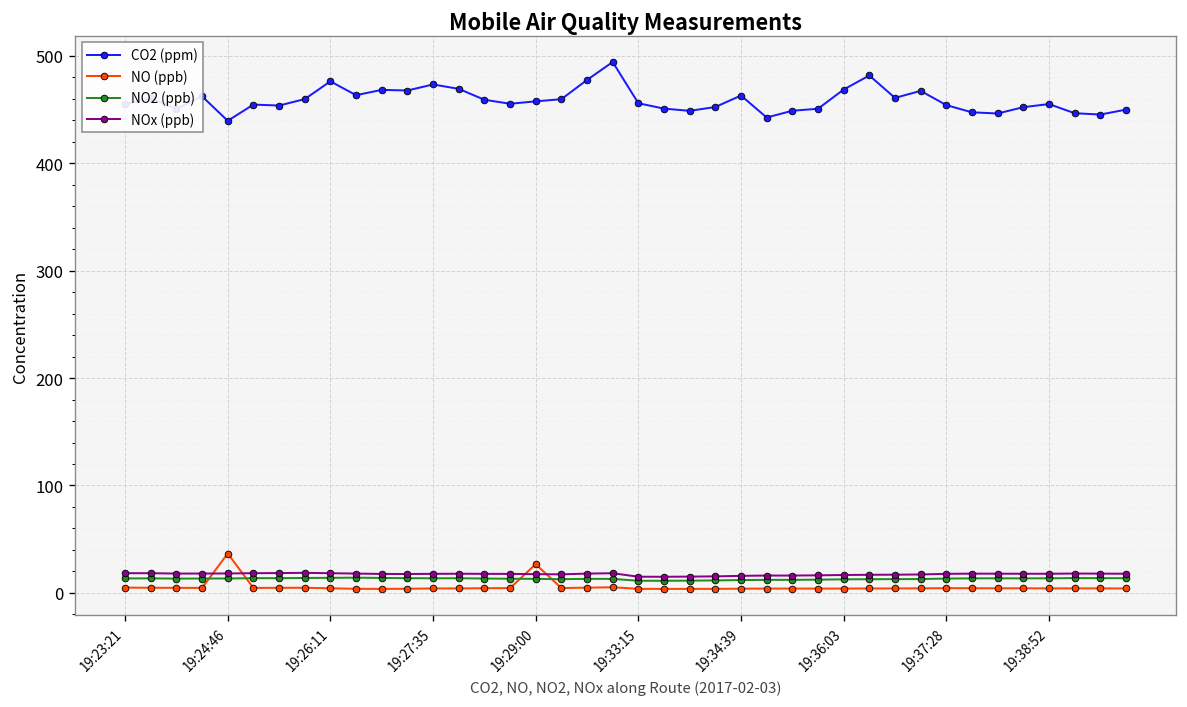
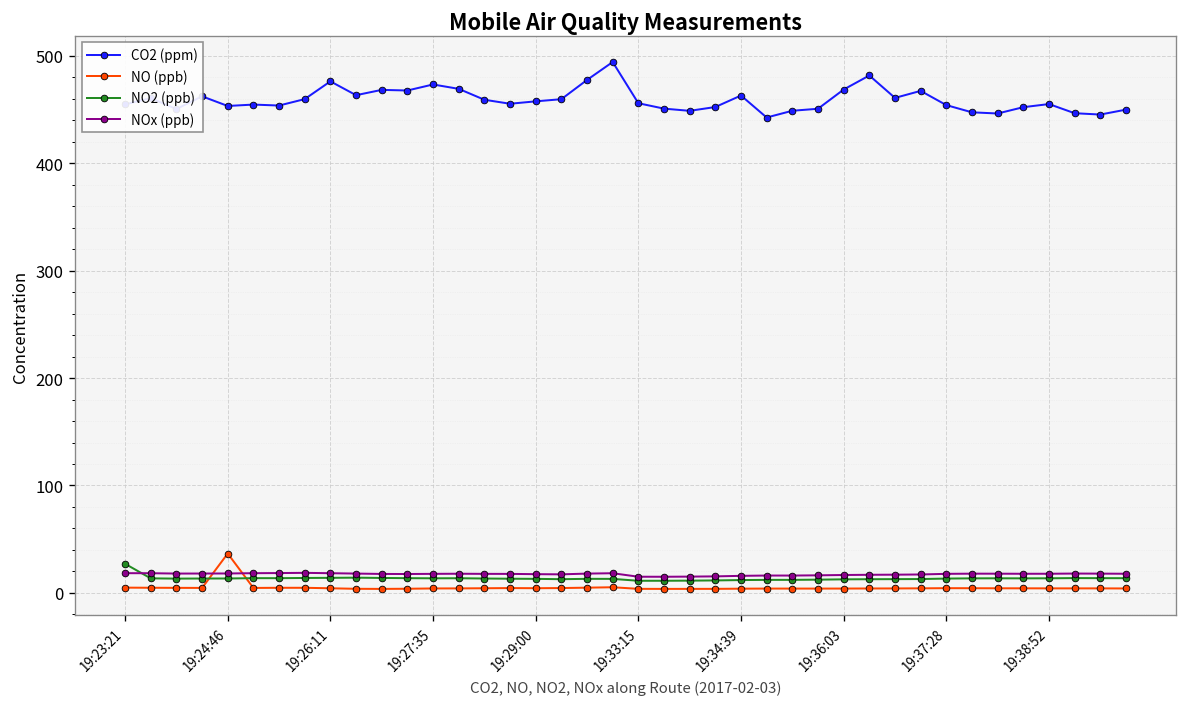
NO2 (ppb), 19:23:21: 10 -> 30
CO2 (ppm), 19:24:46: 440 -> 450
NO (ppb), 19:29:00: 30 -> 0
